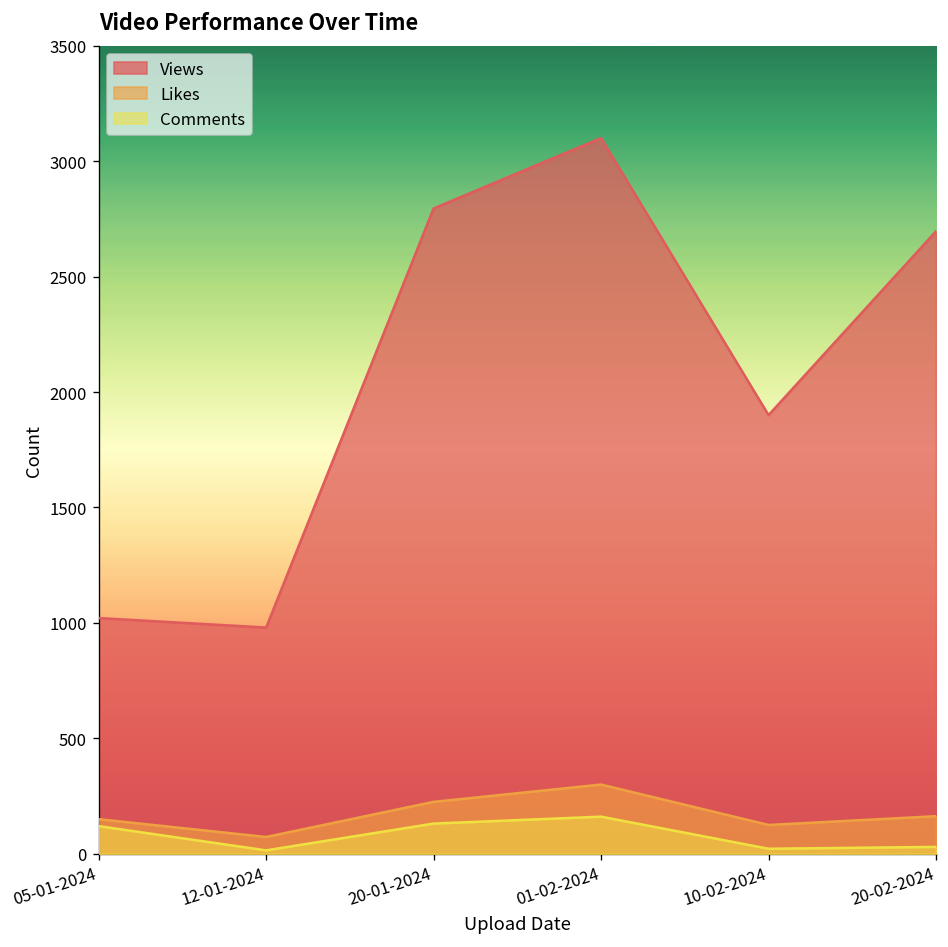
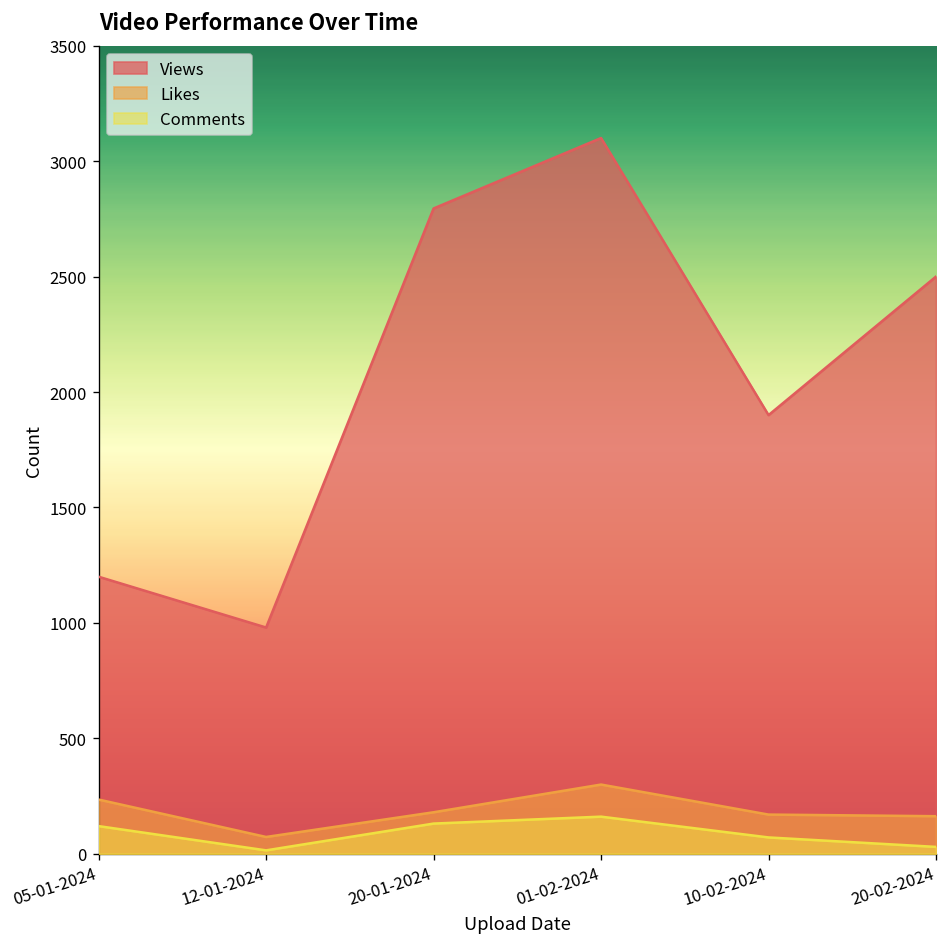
Views, 05-01-2024: 1020 -> 1200
Likes, 05-01-2024: 150 -> 240
Likes, 20-01-2024: 230 -> 180
Likes, 10-02-2024: 130 -> 170
Comments, 10-02-2024: 20 -> 70
Views, 20-02-2024: 2700 -> 2500
